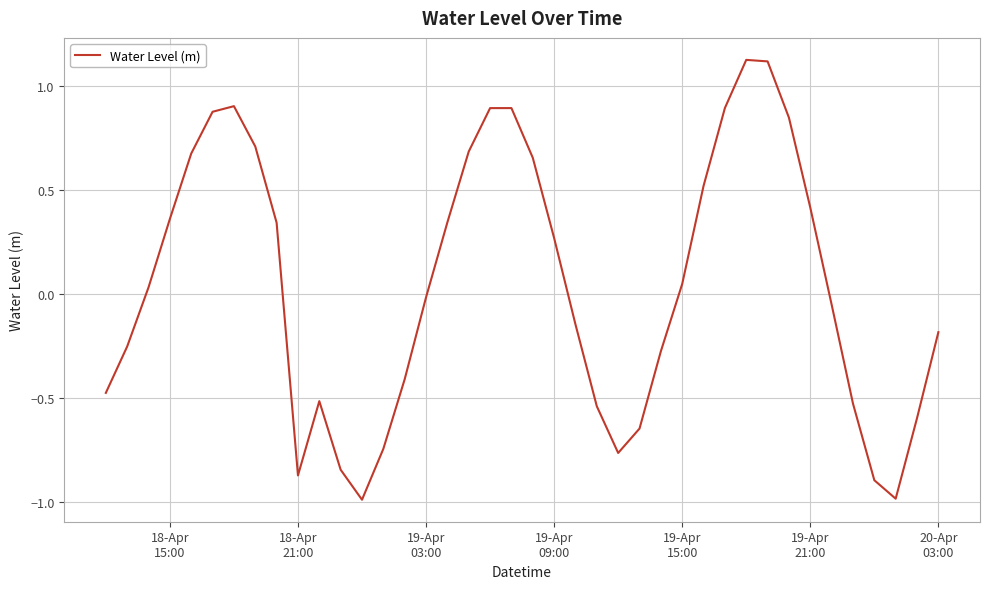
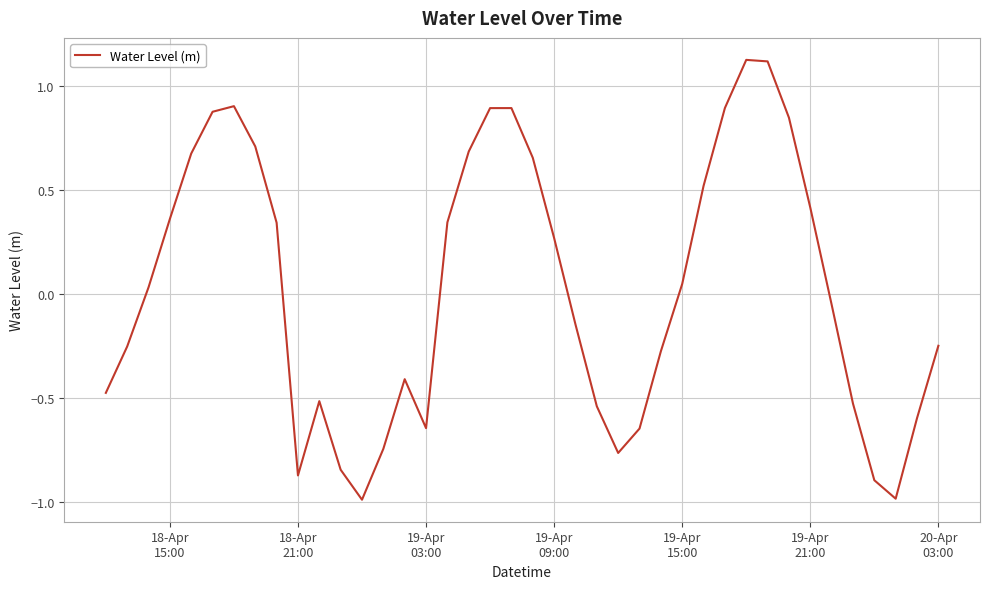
19-Apr 03:00: -0.02 -> -0.64
20-Apr 03:00: -0.18 -> -0.25
